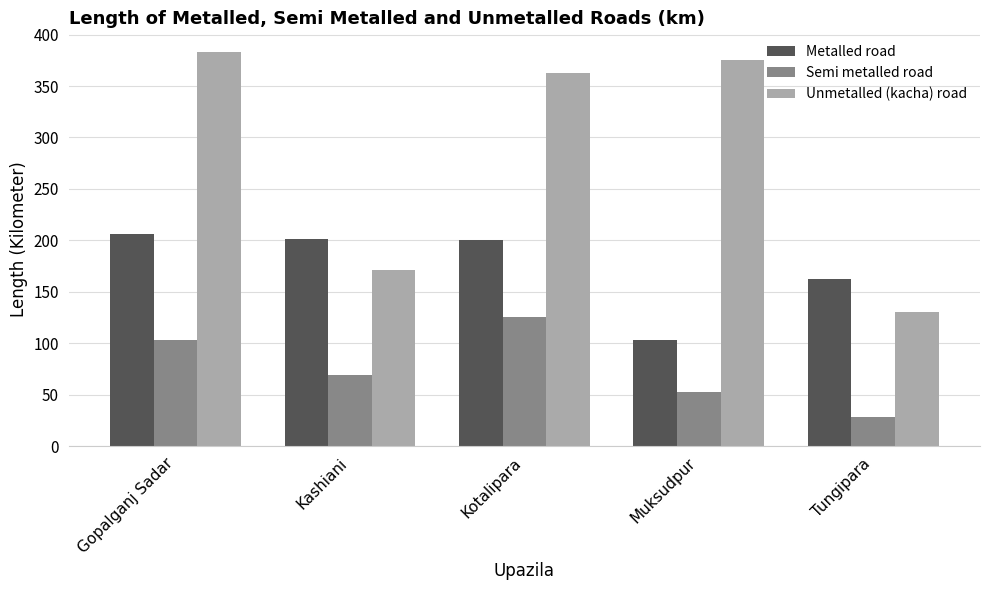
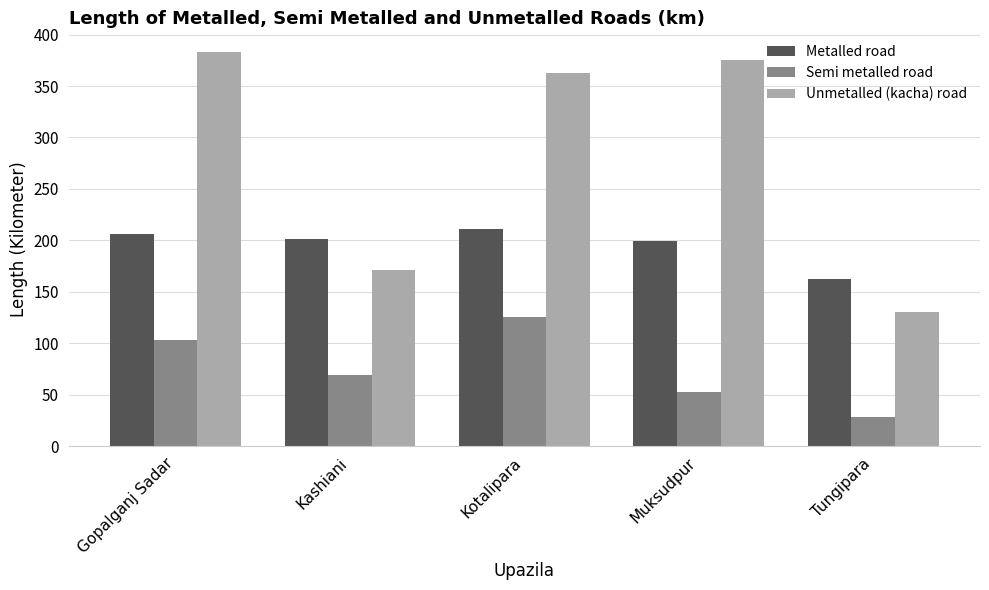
Metalled road, Kotalipara: 200 -> 211
Metalled road, Muksudpur: 103 -> 199
